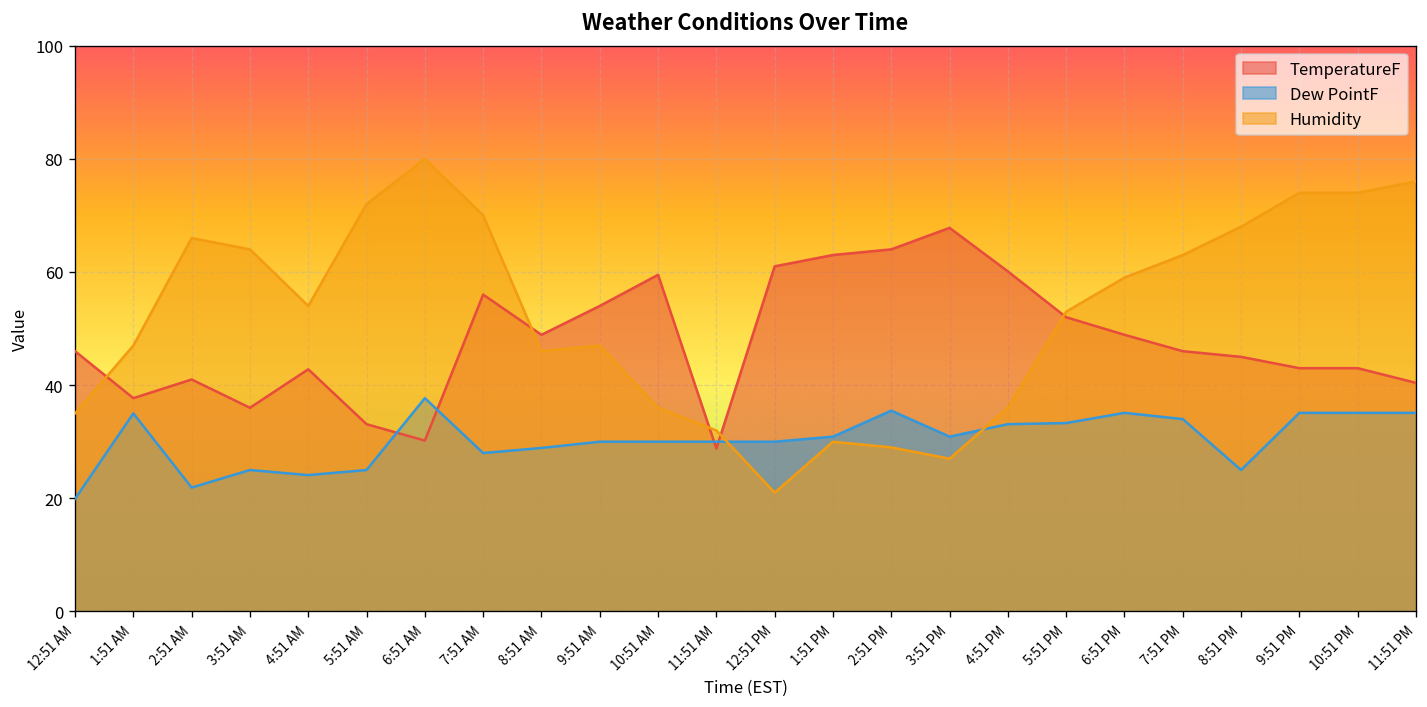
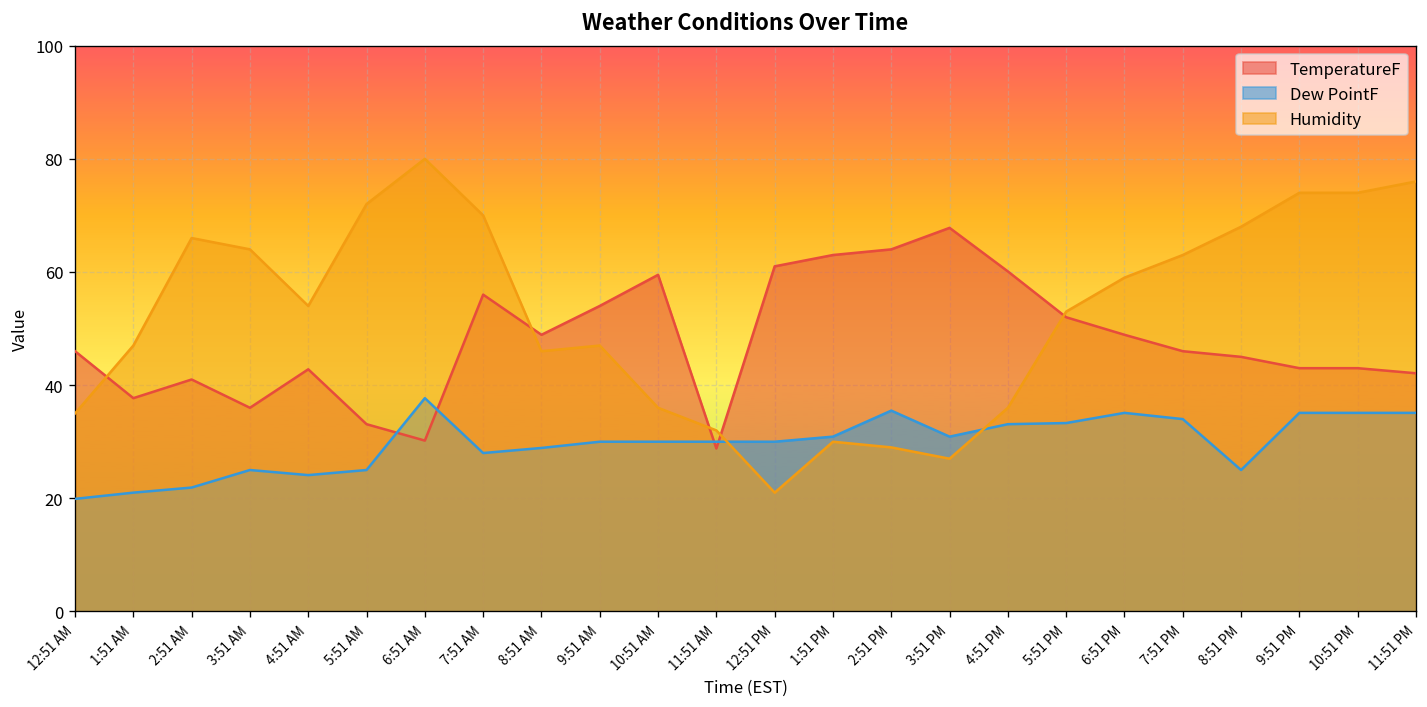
Dew PointF, 1:51 AM: 35 -> 21
TemperatureF, 11:51 PM: 40 -> 42
